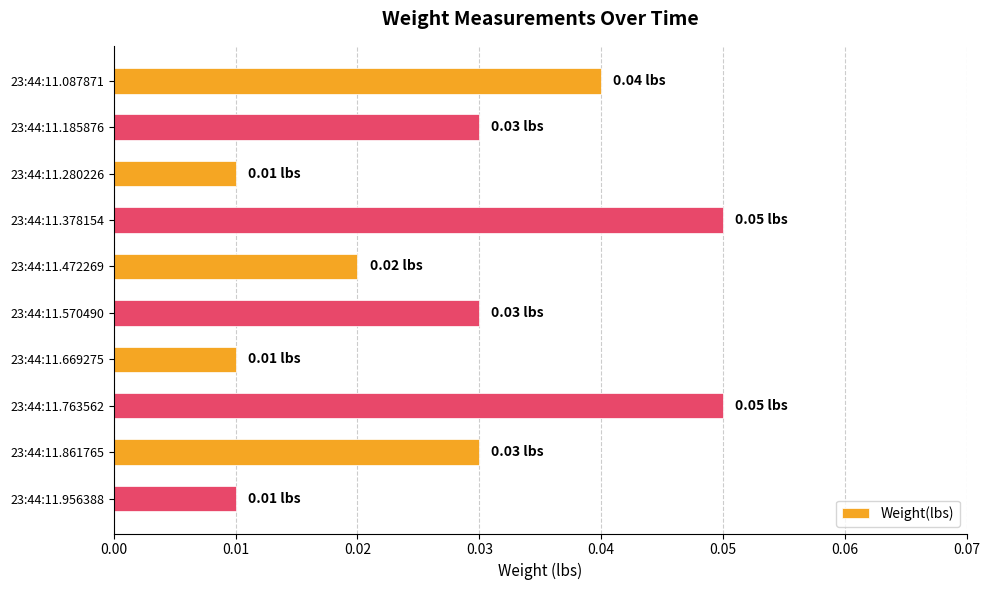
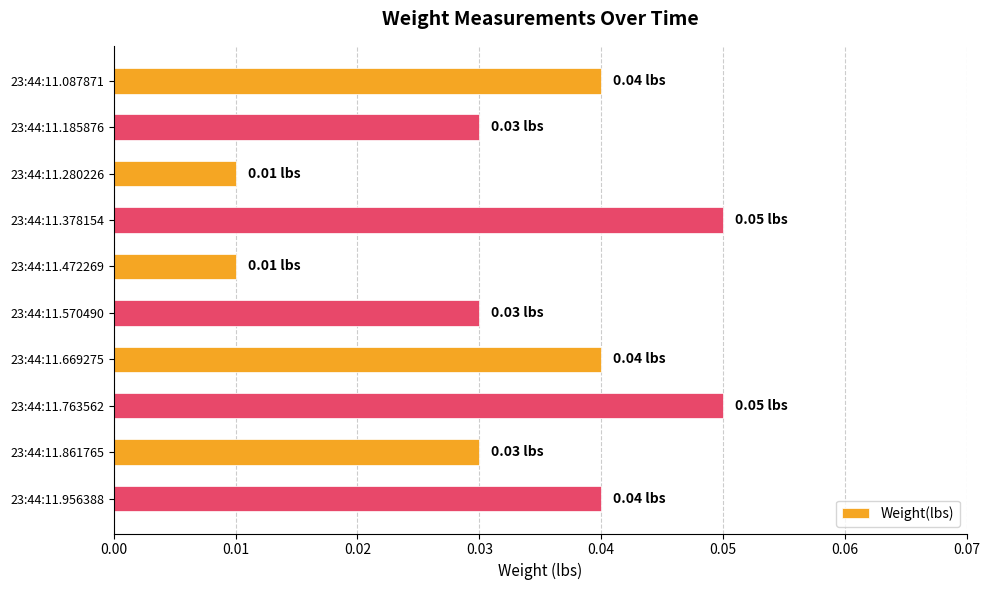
23:44:11.472269: 0.02 -> 0.01
23:44:11.669275: 0.01 -> 0.04
23:44:11.956388: 0.01 -> 0.04
